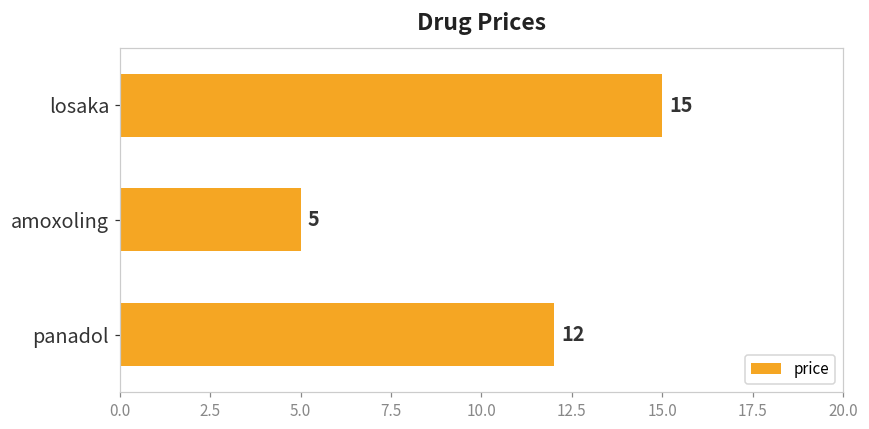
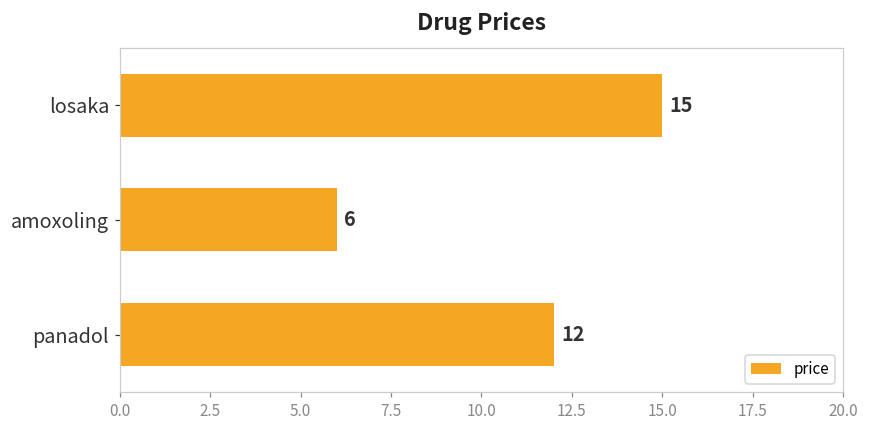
amoxoling: 5 -> 6
